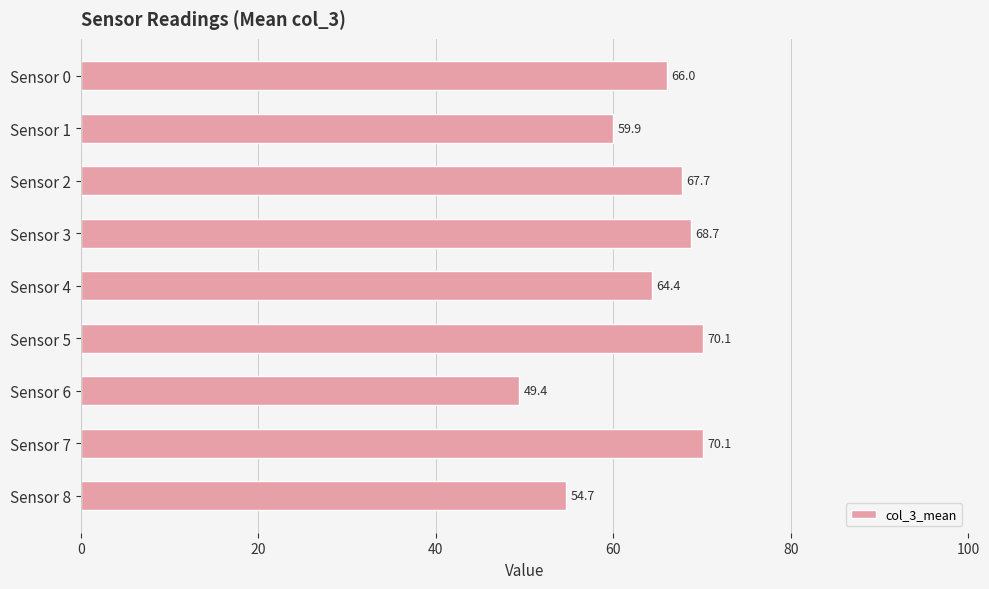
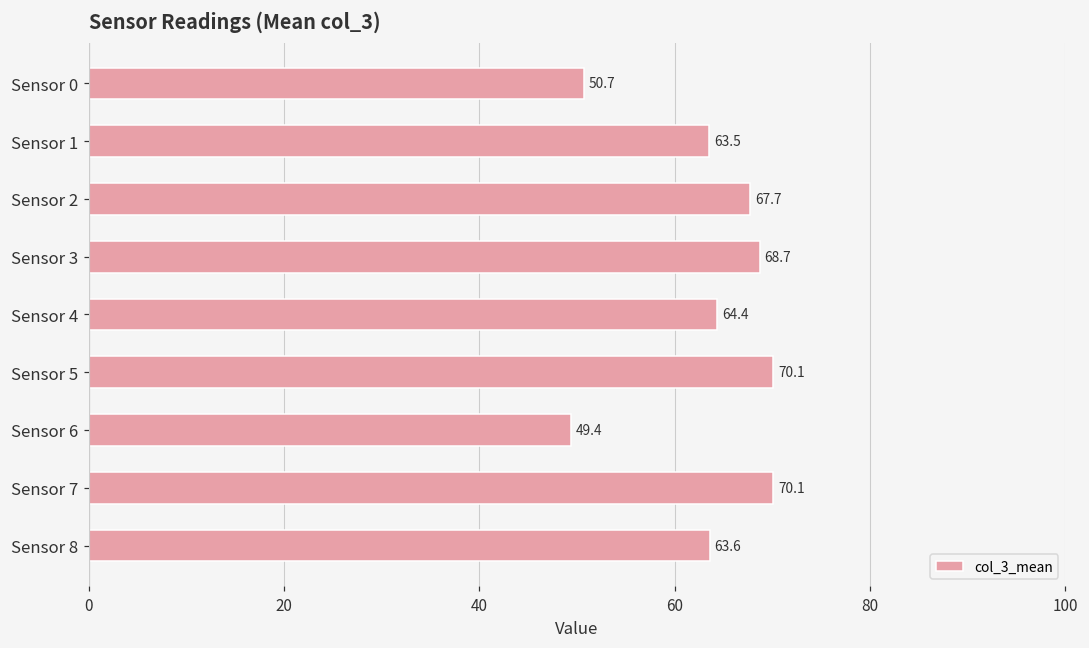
Sensor 0: 66.0 -> 50.7
Sensor 1: 59.9 -> 63.5
Sensor 8: 54.7 -> 63.6
